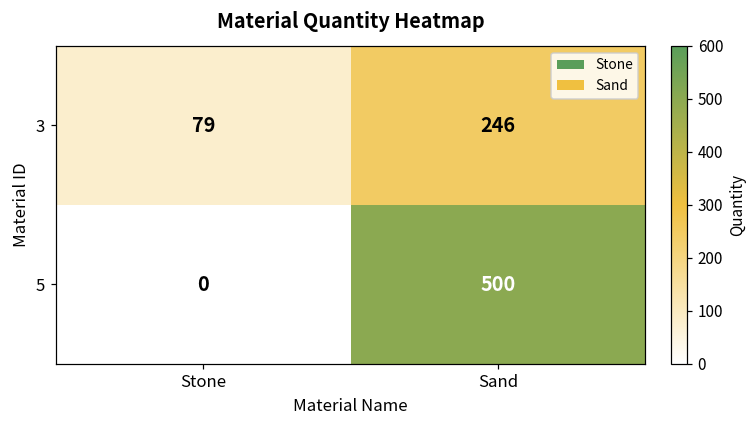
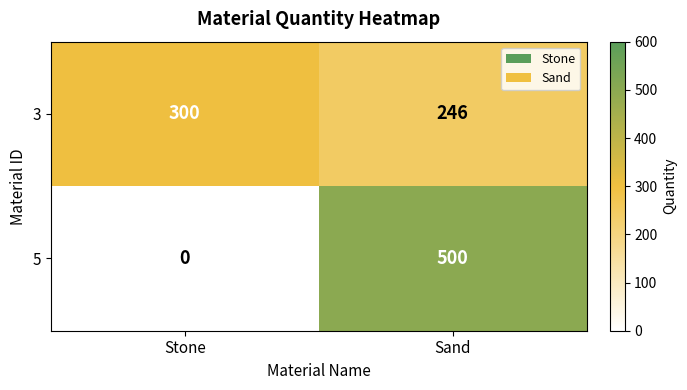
3, Stone: 79 -> 300
